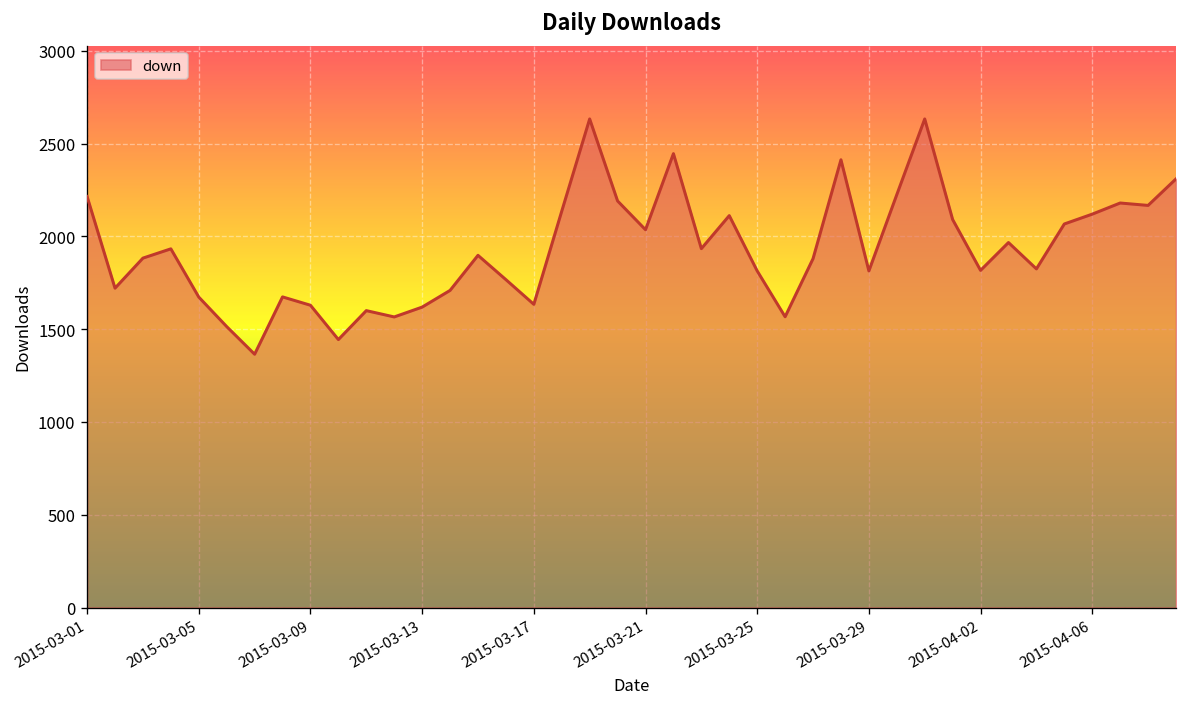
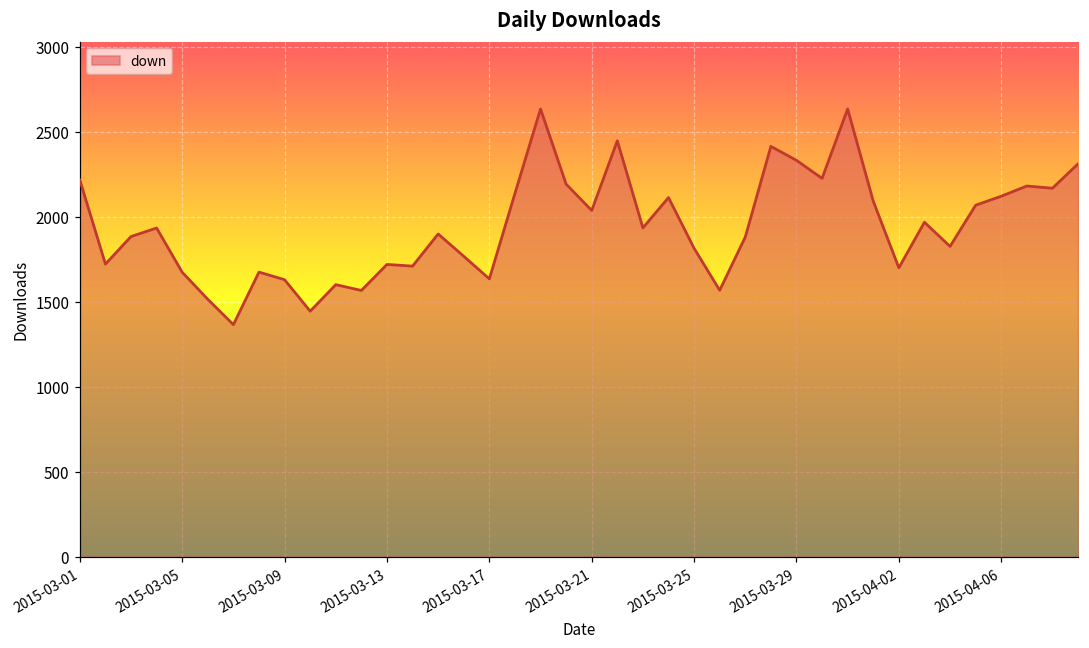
2015-03-13: 1620 -> 1720
2015-03-29: 1810 -> 2330
2015-04-02: 1820 -> 1700
